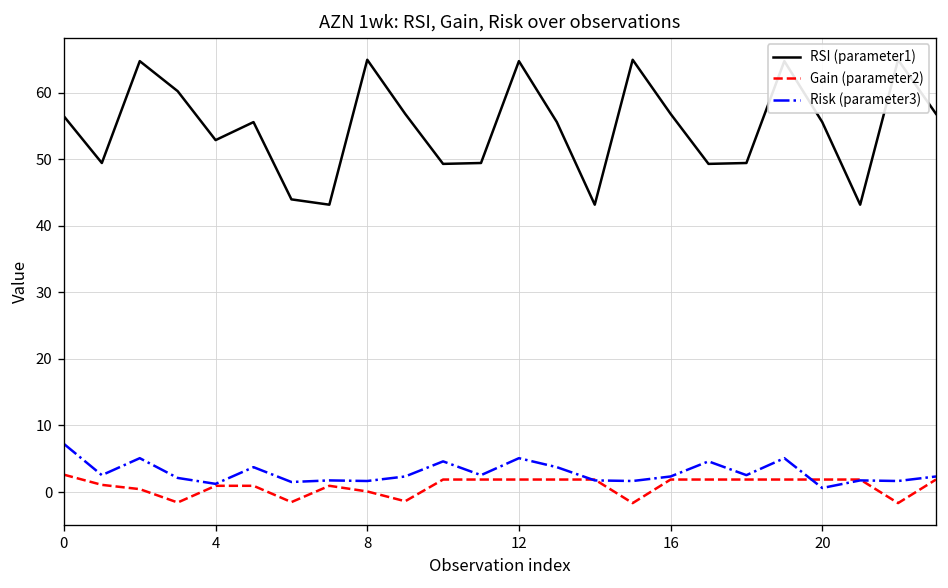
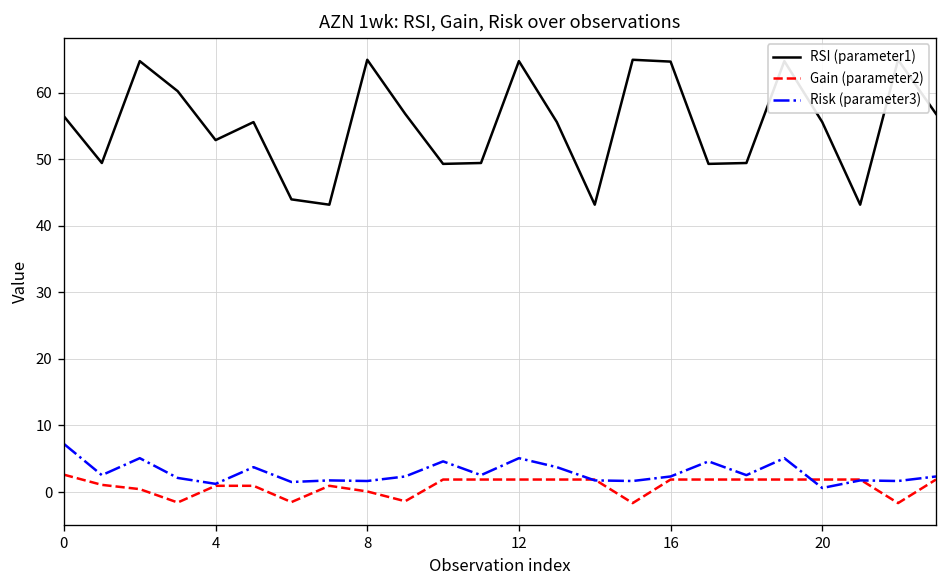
RSI (parameter1), 16: 57 -> 65
